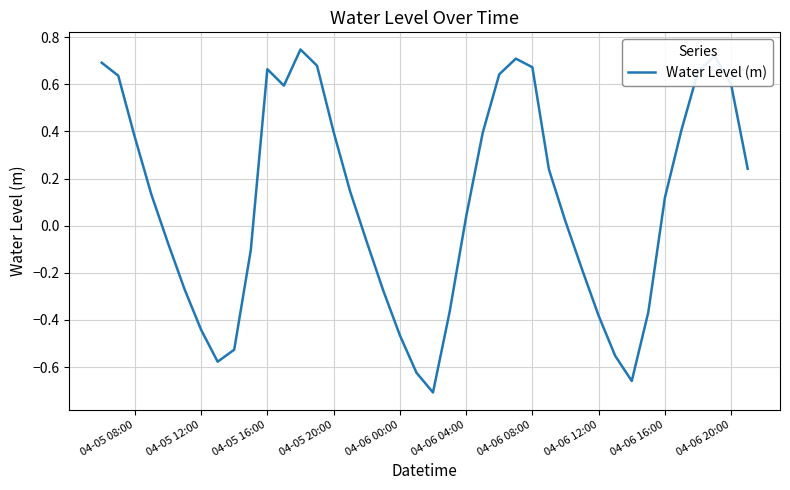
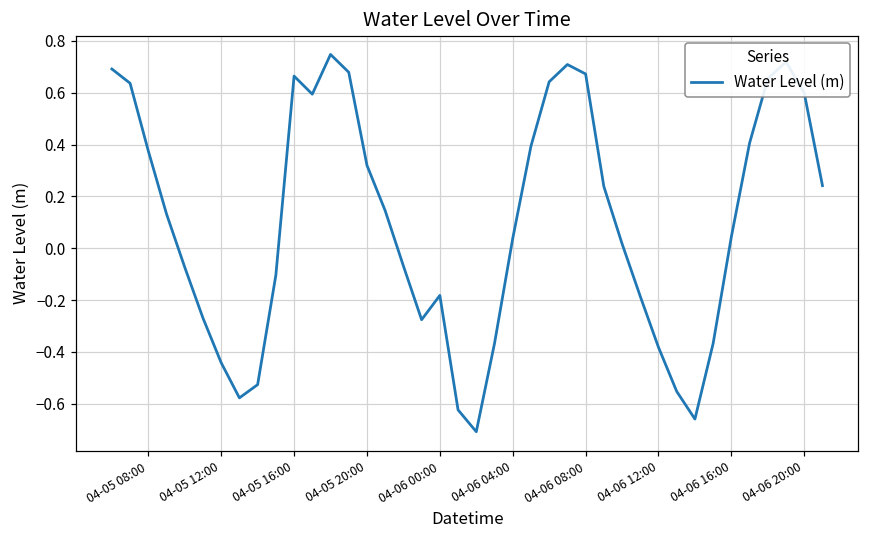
04-05 20:00: 0.40 -> 0.32
04-06 00:00: -0.46 -> -0.18
04-06 16:00: 0.12 -> 0.04
